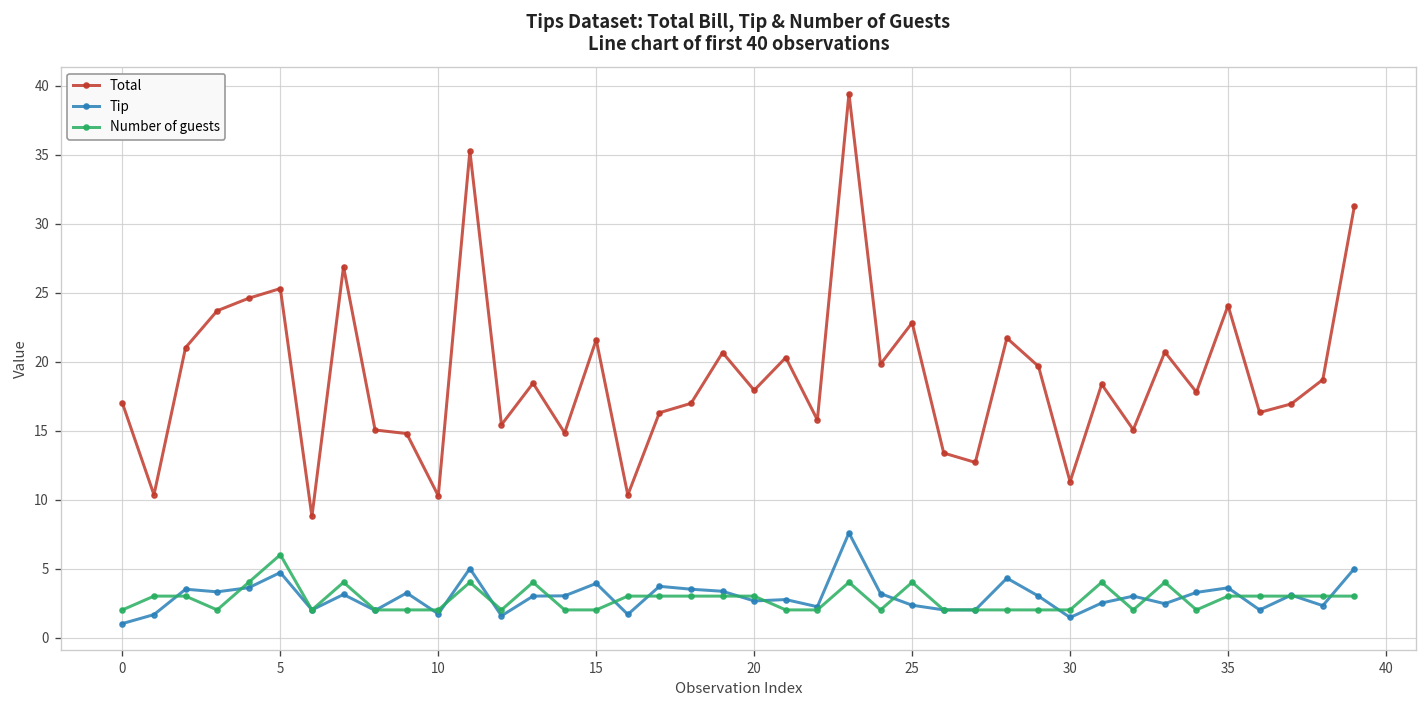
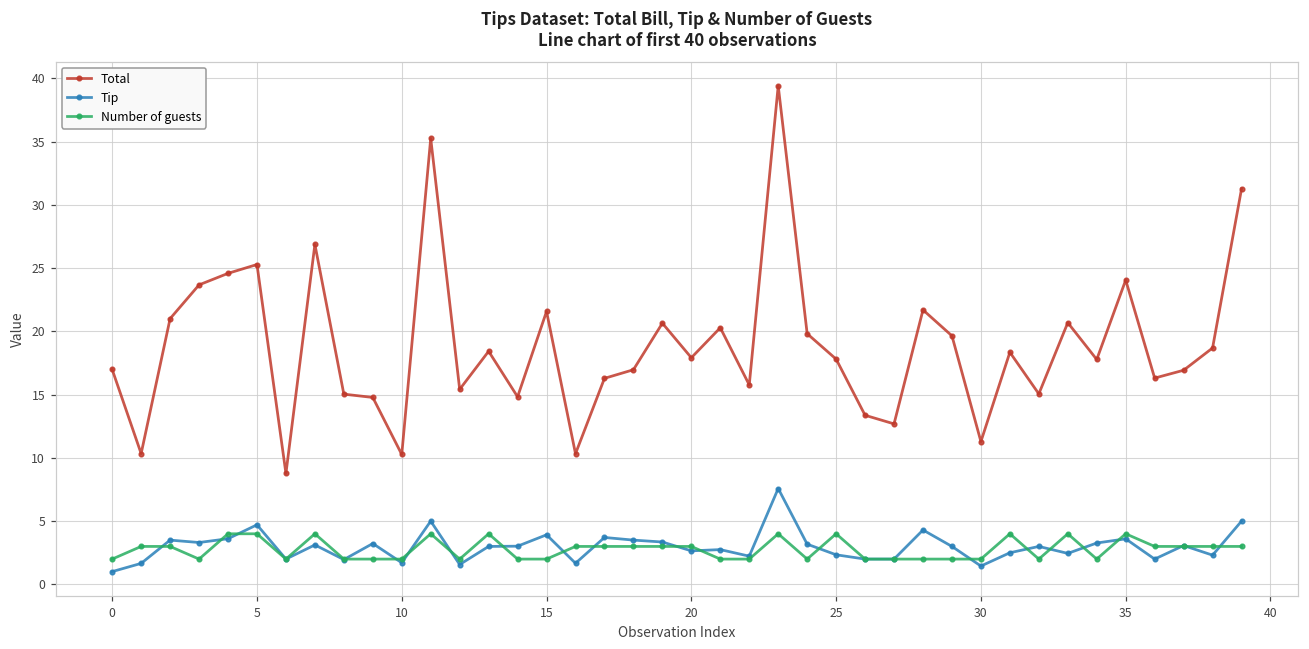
Number of guests, 5: 6 -> 4
Total, 25: 22.8 -> 17.8
Number of guests, 35: 3 -> 4
